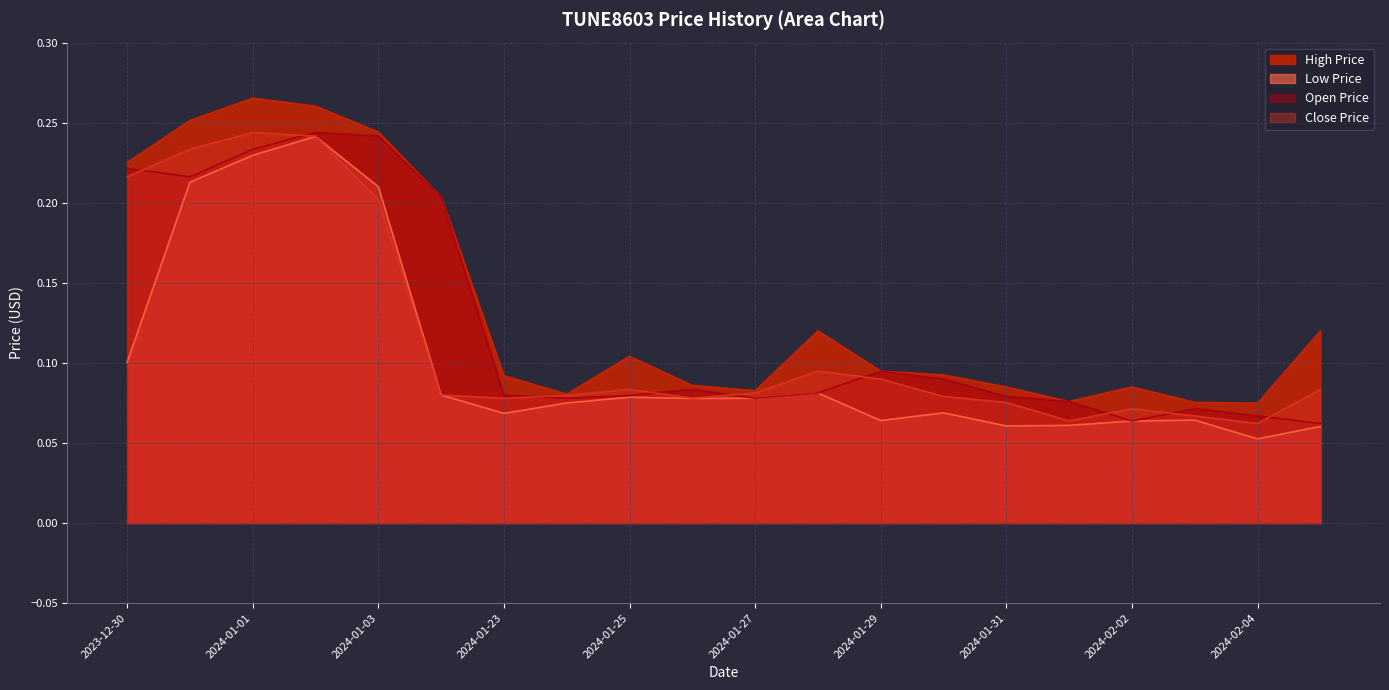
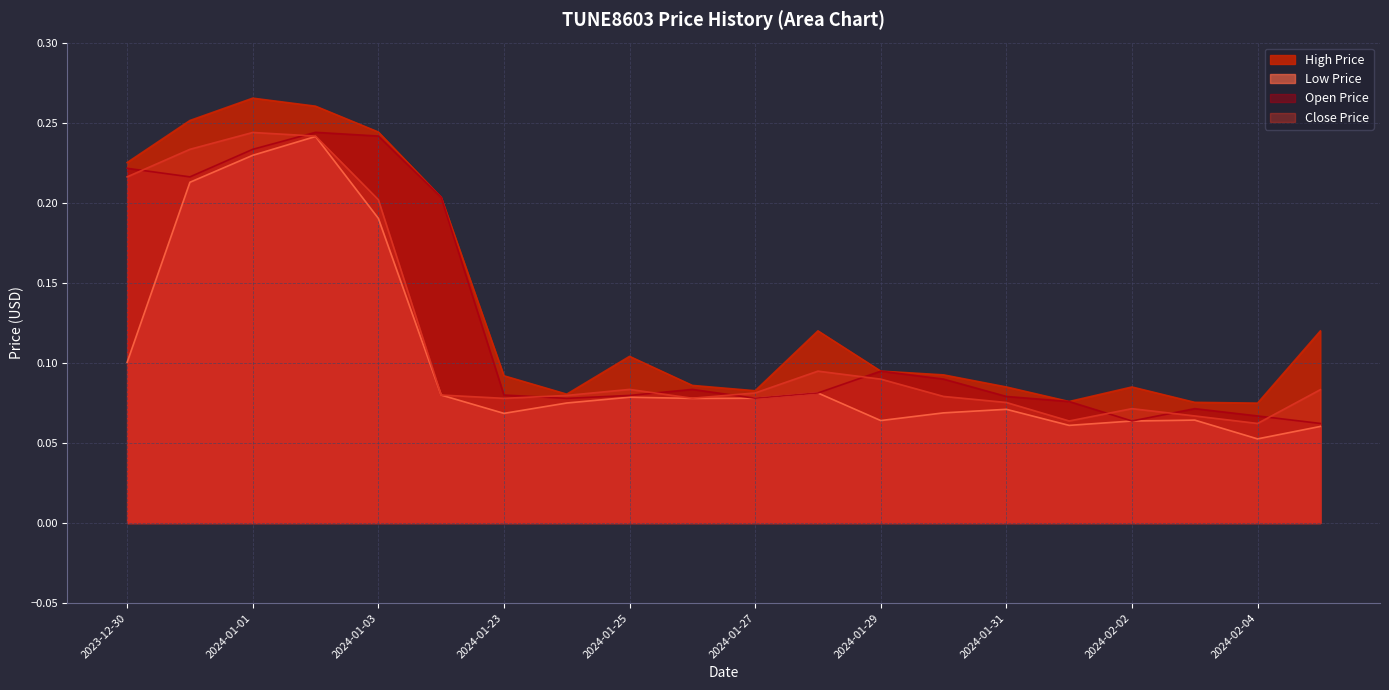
Low Price, 2024-01-03: 0.210 -> 0.190
Low Price, 2024-01-31: 0.061 -> 0.071
